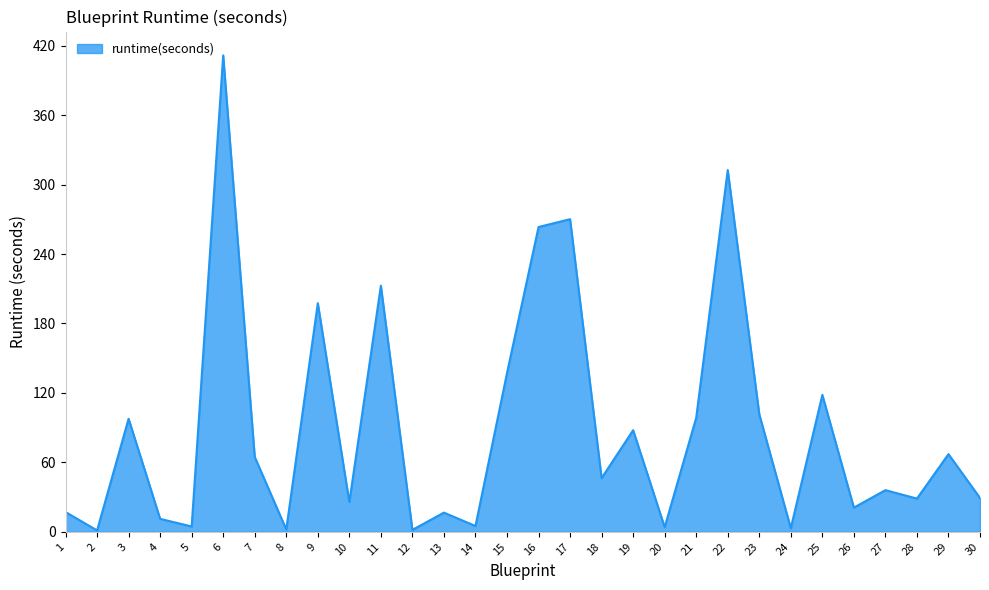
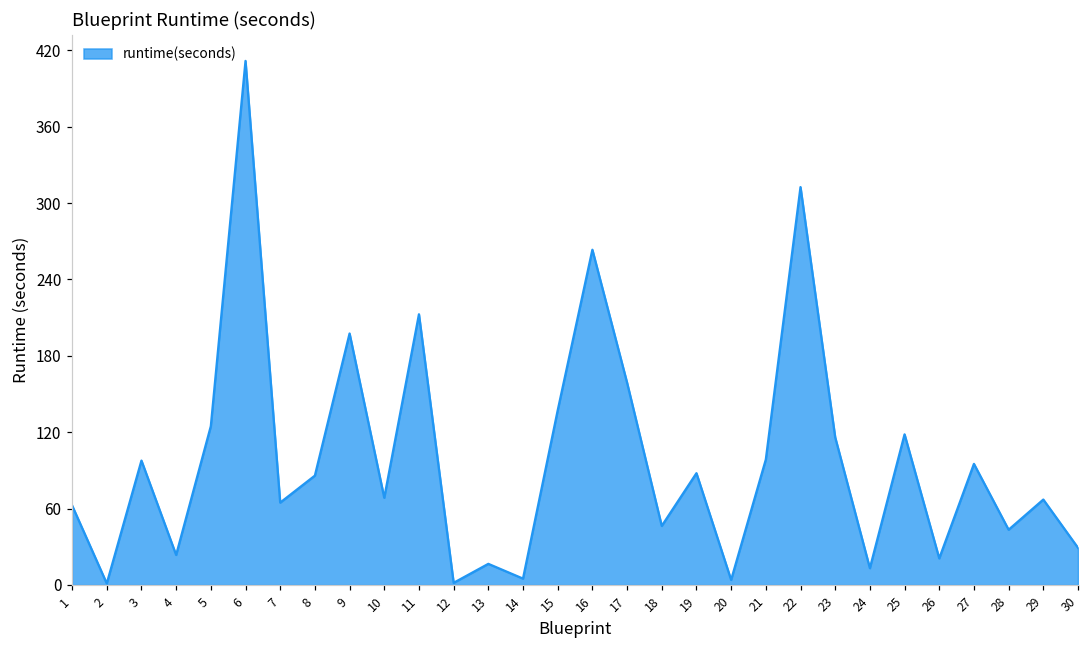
1: 17 -> 63
4: 11 -> 24
5: 5 -> 125
8: 2 -> 86
10: 26 -> 69
17: 270 -> 159
23: 102 -> 116
24: 3 -> 13
27: 36 -> 95
28: 29 -> 43
